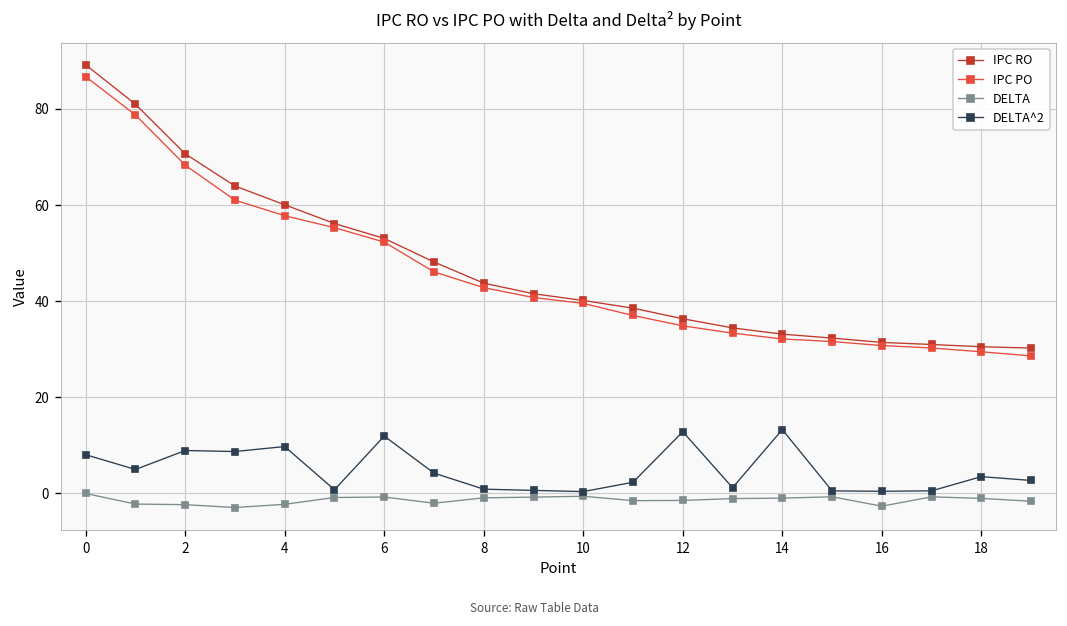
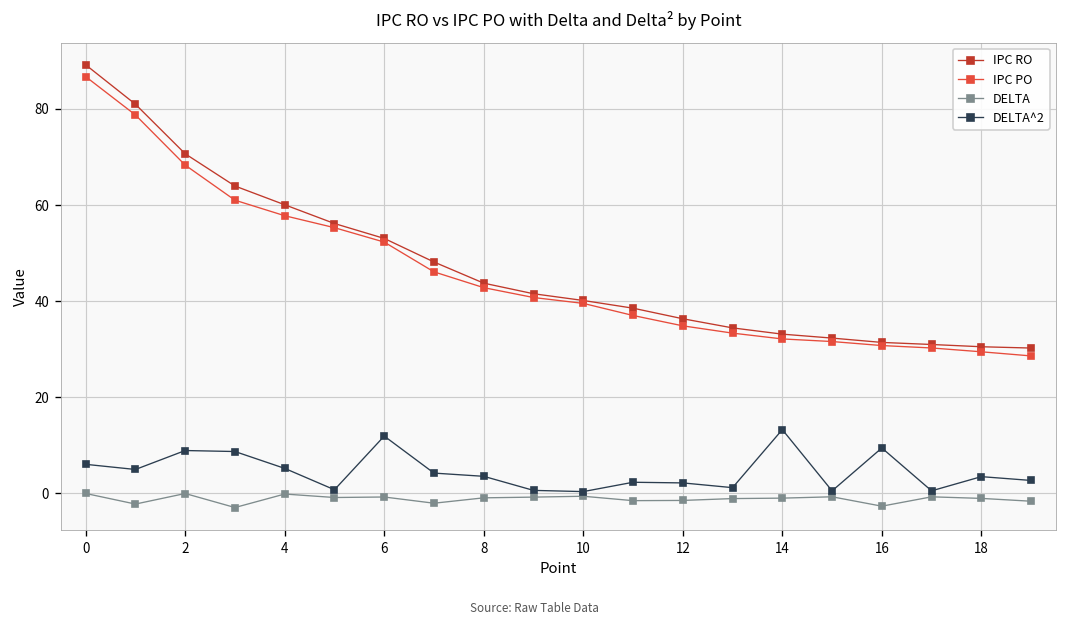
DELTA^2, 0: 8 -> 6
DELTA, 2: -2 -> 0
DELTA, 4: -2 -> 0
DELTA^2, 4: 10 -> 5
DELTA^2, 8: 1 -> 4
DELTA^2, 12: 13 -> 2
DELTA^2, 16: 0 -> 9
